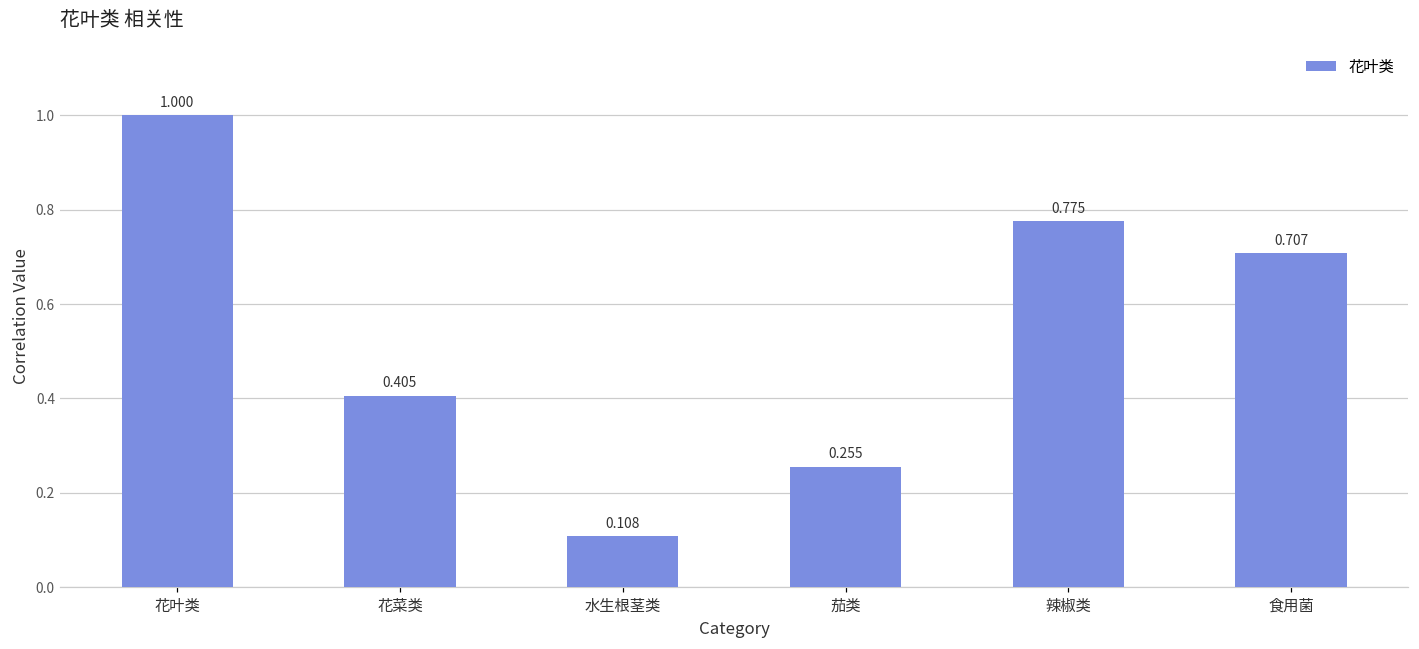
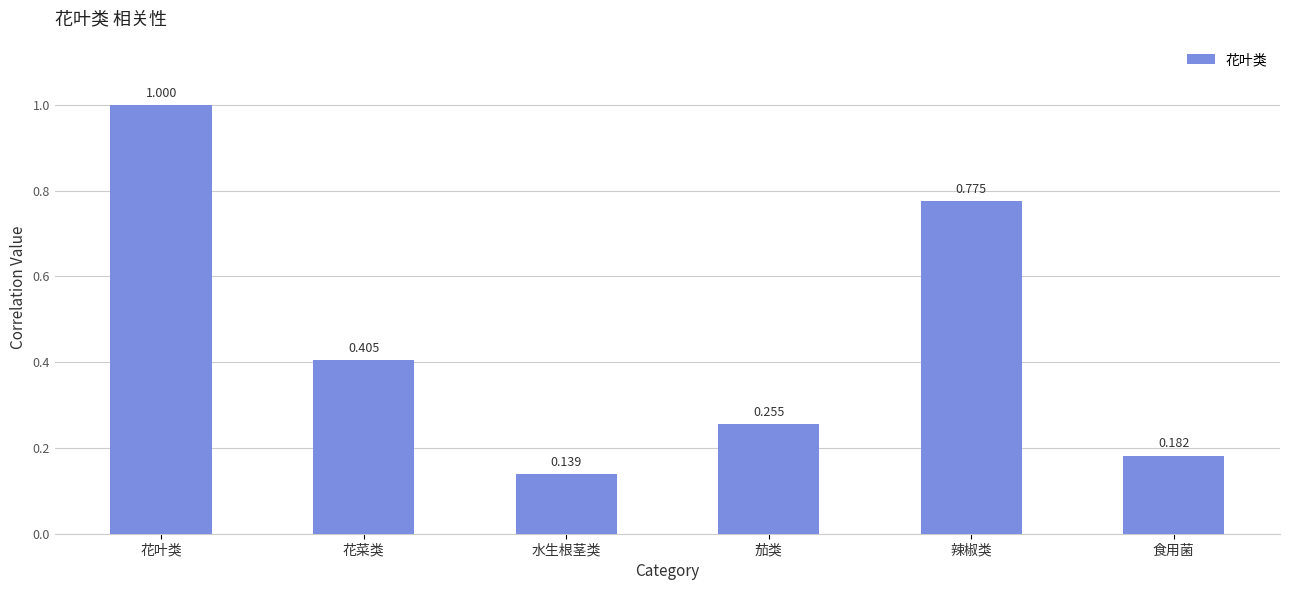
水生根茎类: 0.108 -> 0.139
食用菌: 0.707 -> 0.182
